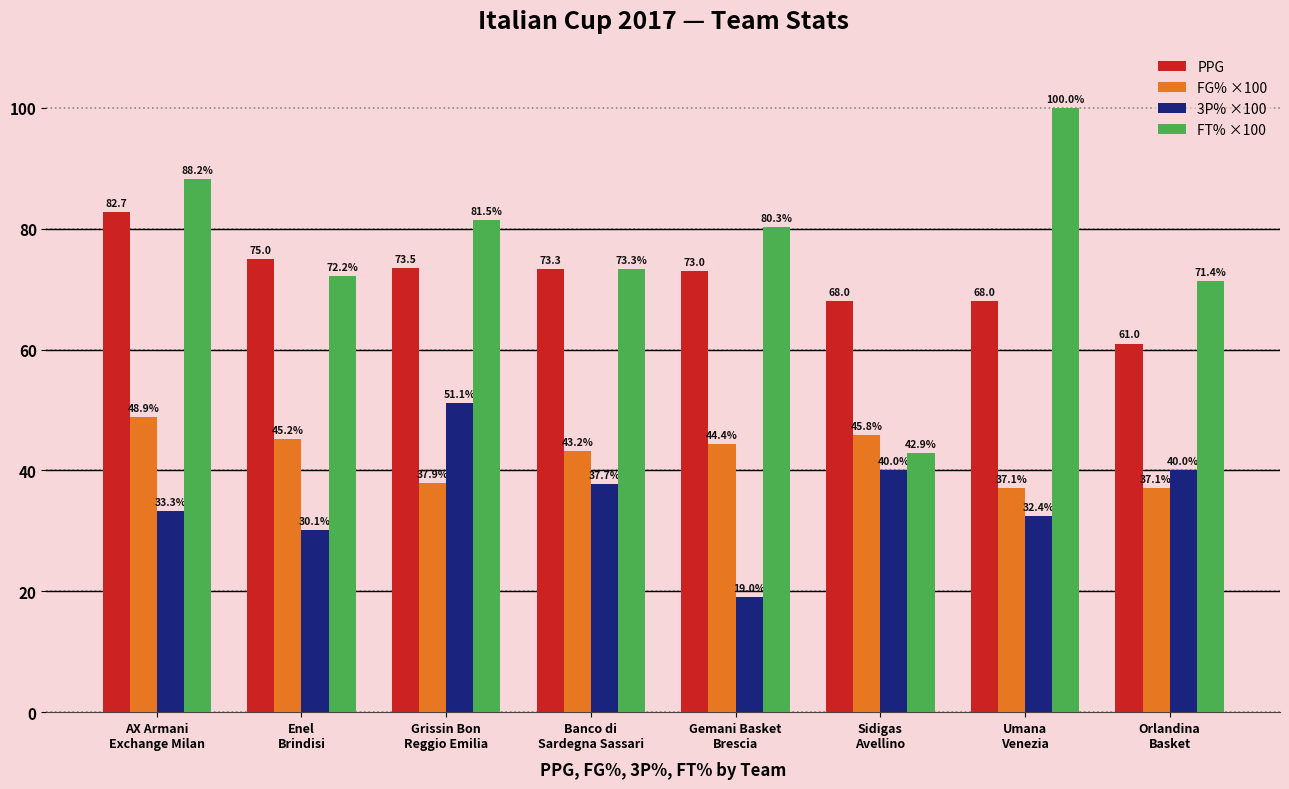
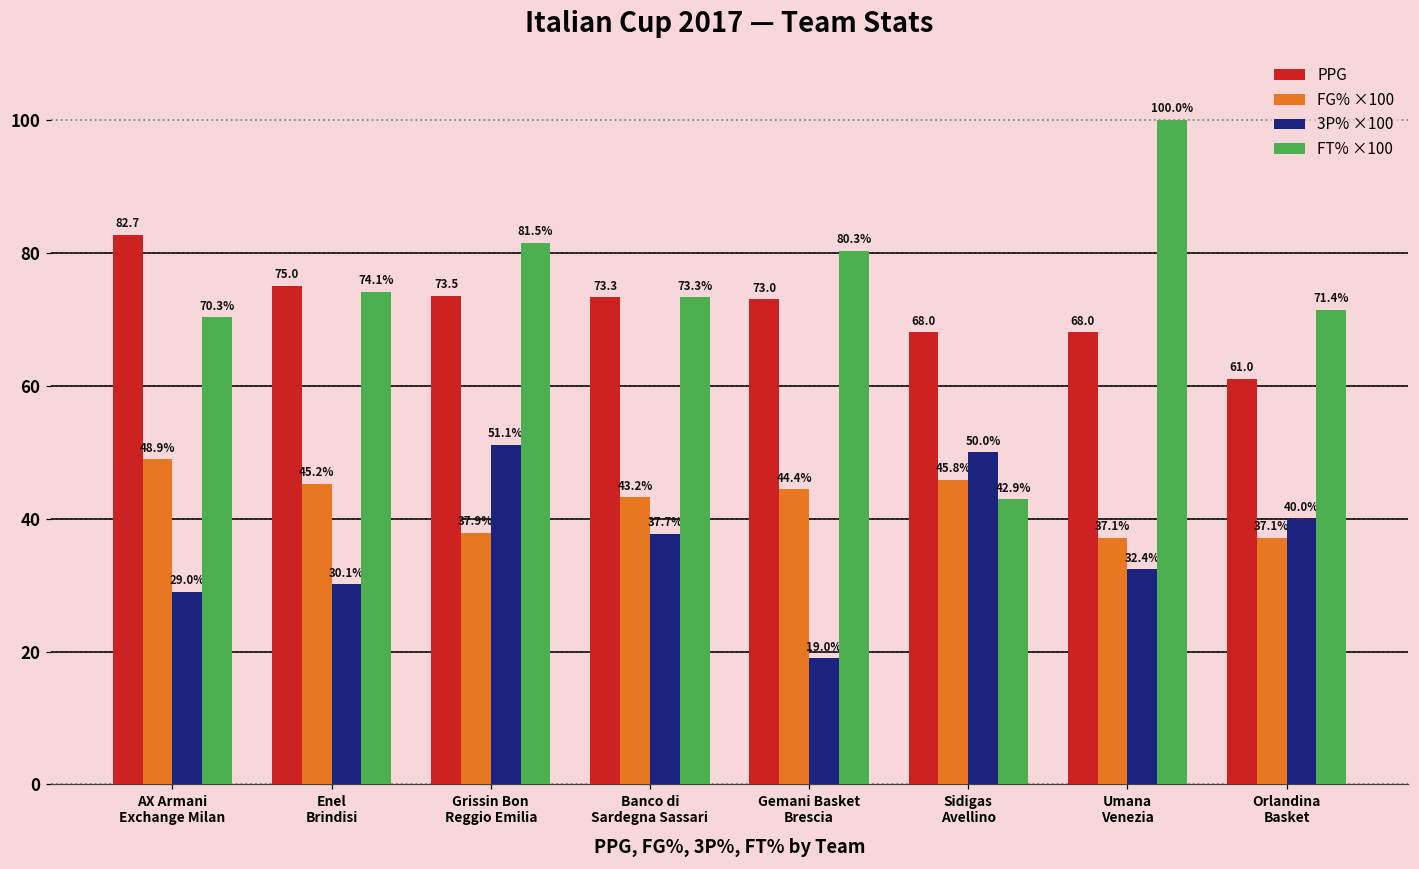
3P% ×100, AX Armani Exchange Milan: 33.3% -> 29.0%
FT% ×100, AX Armani Exchange Milan: 88.2% -> 70.3%
FT% ×100, Enel Brindisi: 72.2% -> 74.1%
3P% ×100, Sidigas Avellino: 40.0% -> 50.0%
